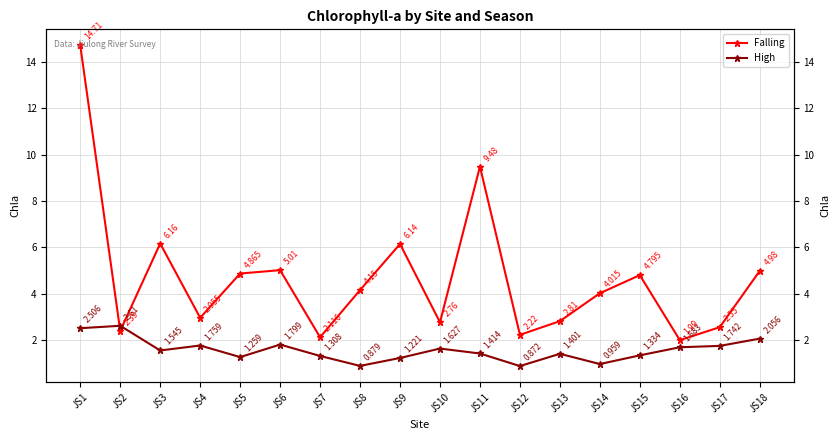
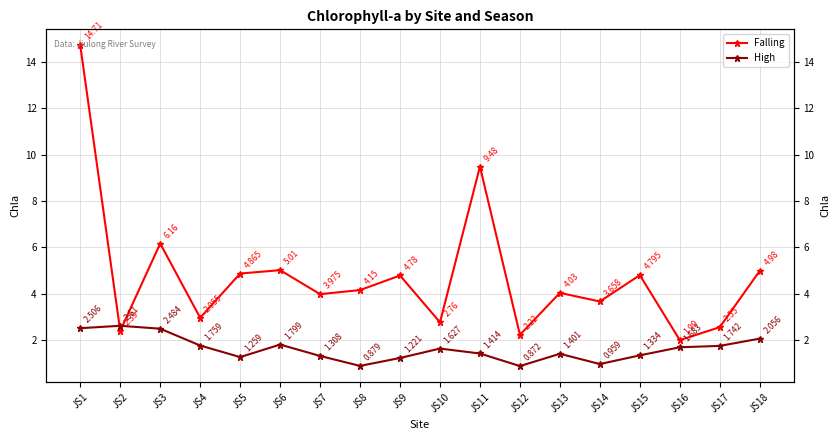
High, JS3: 1.545 -> 2.484
Falling, JS7: 2.116 -> 3.975
Falling, JS9: 6.14 -> 4.78
Falling, JS13: 2.81 -> 4.03
Falling, JS14: 4.015 -> 3.658
